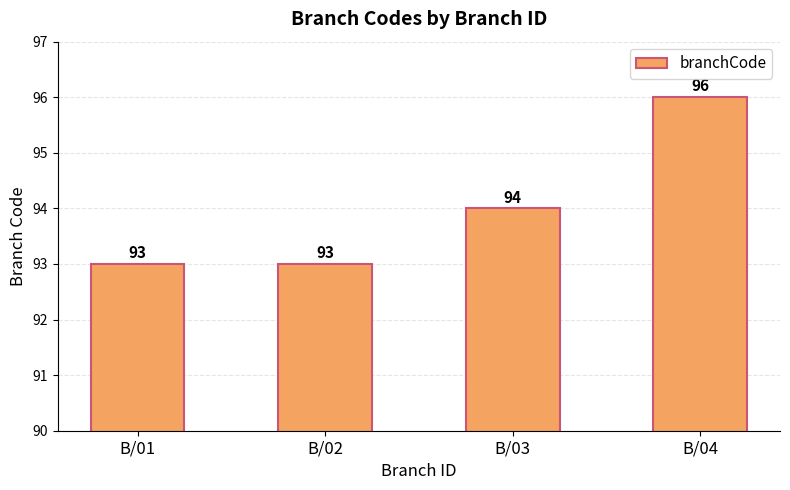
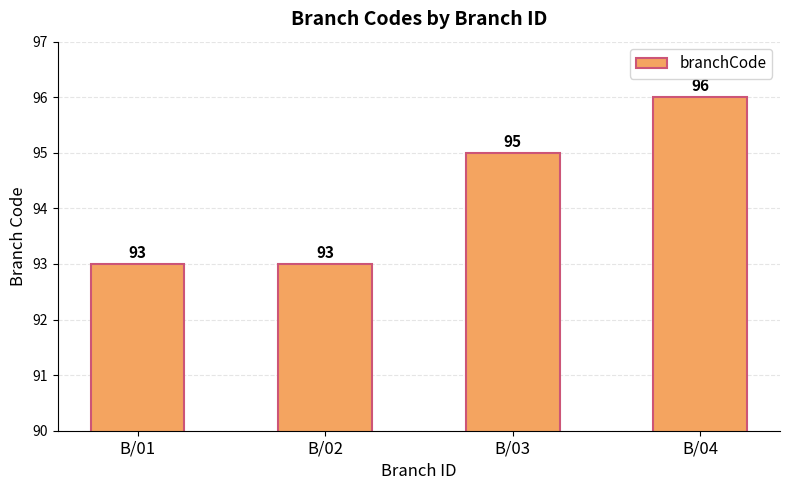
B/03: 94 -> 95
